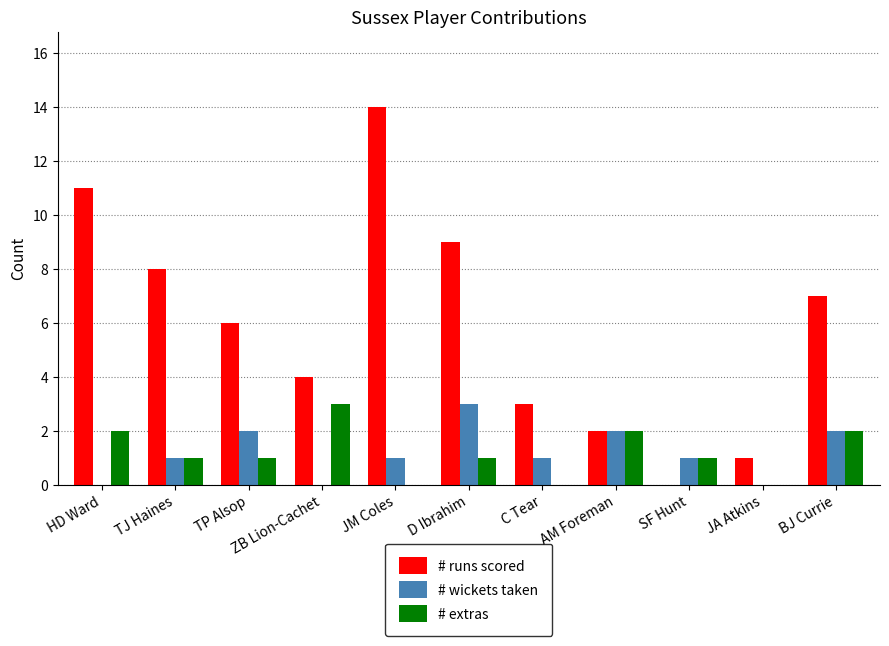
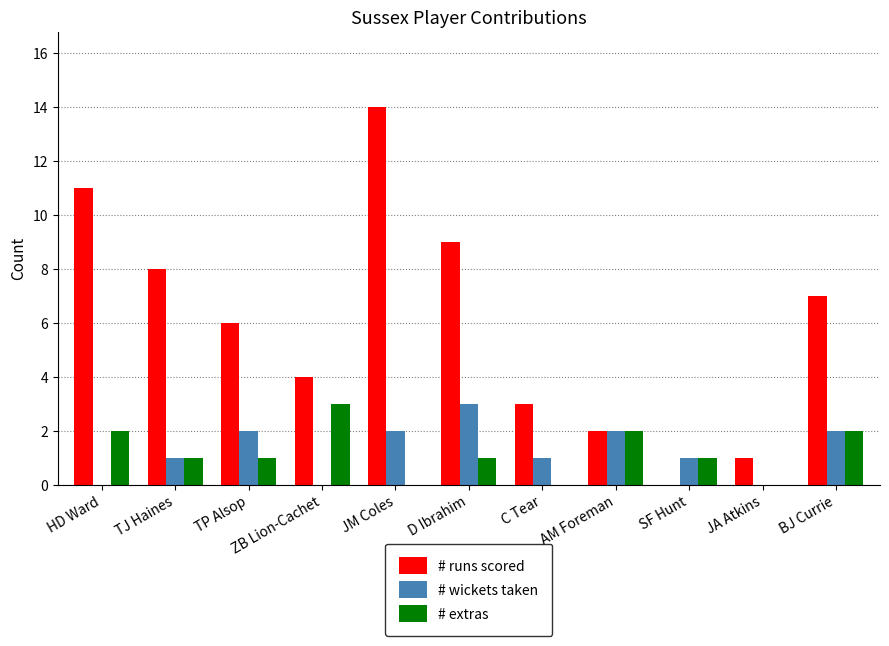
# wickets taken, JM Coles: 1 -> 2
